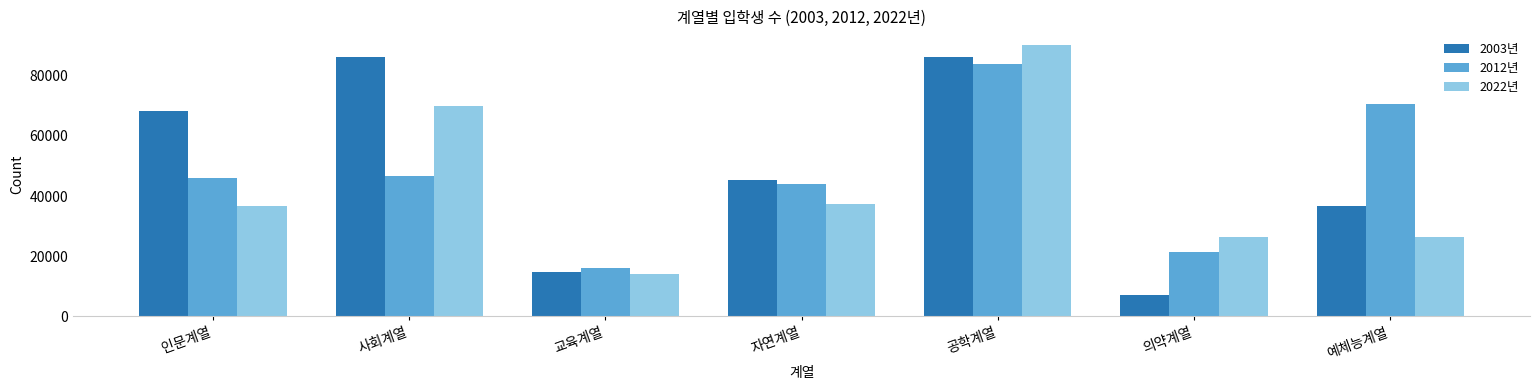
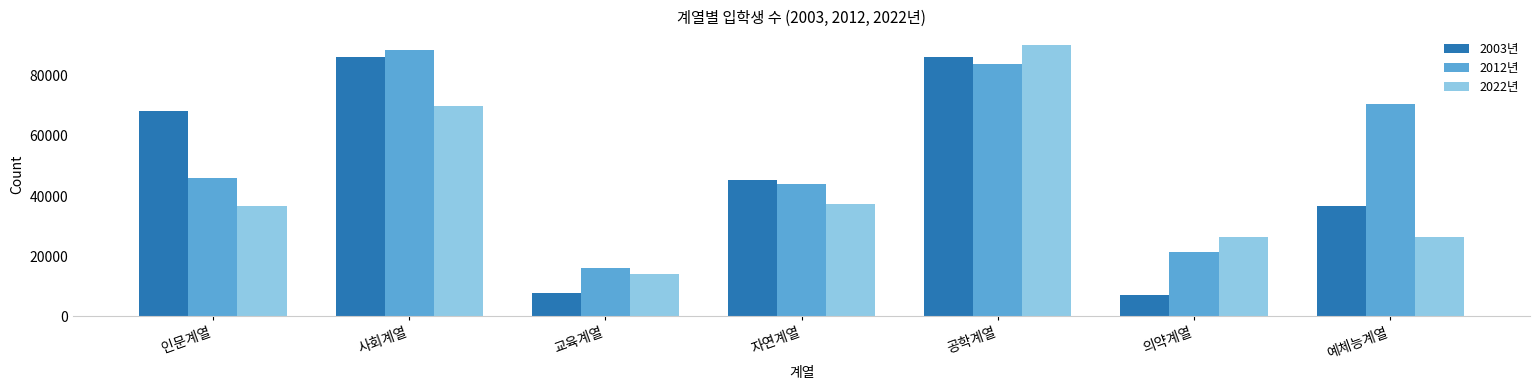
2012년, 사회계열: 47000 -> 89000
2003년, 교육계열: 15000 -> 8000
